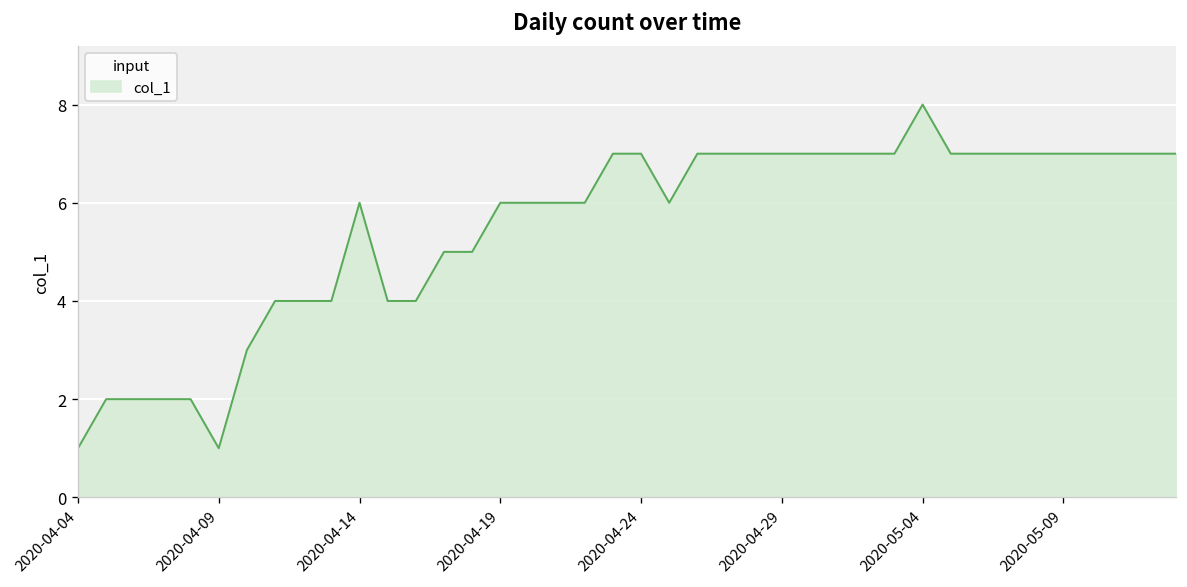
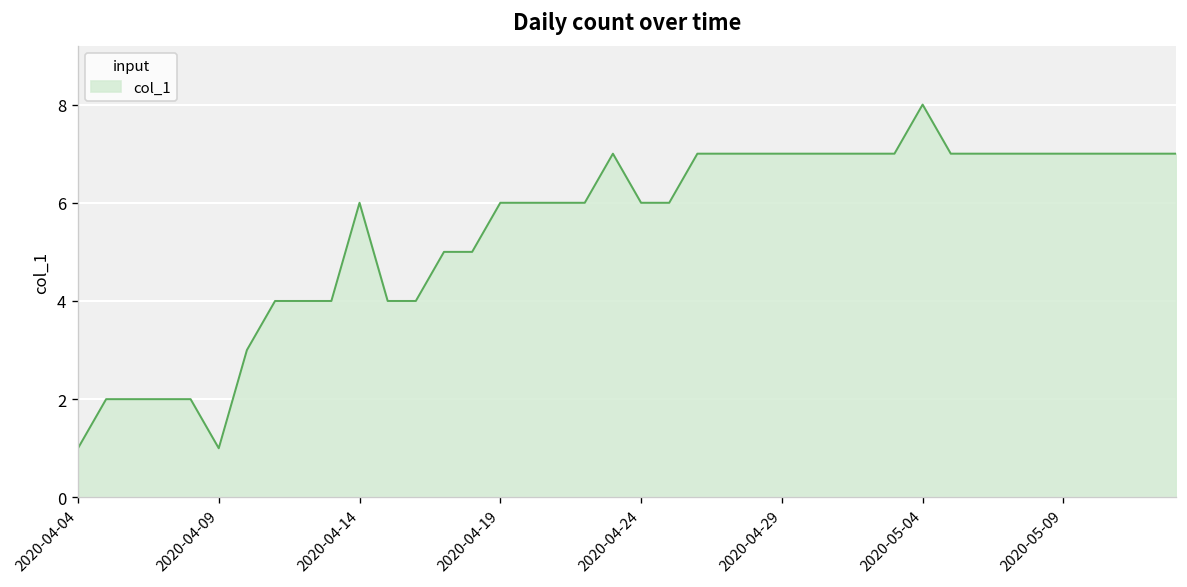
2020-04-24: 7 -> 6
